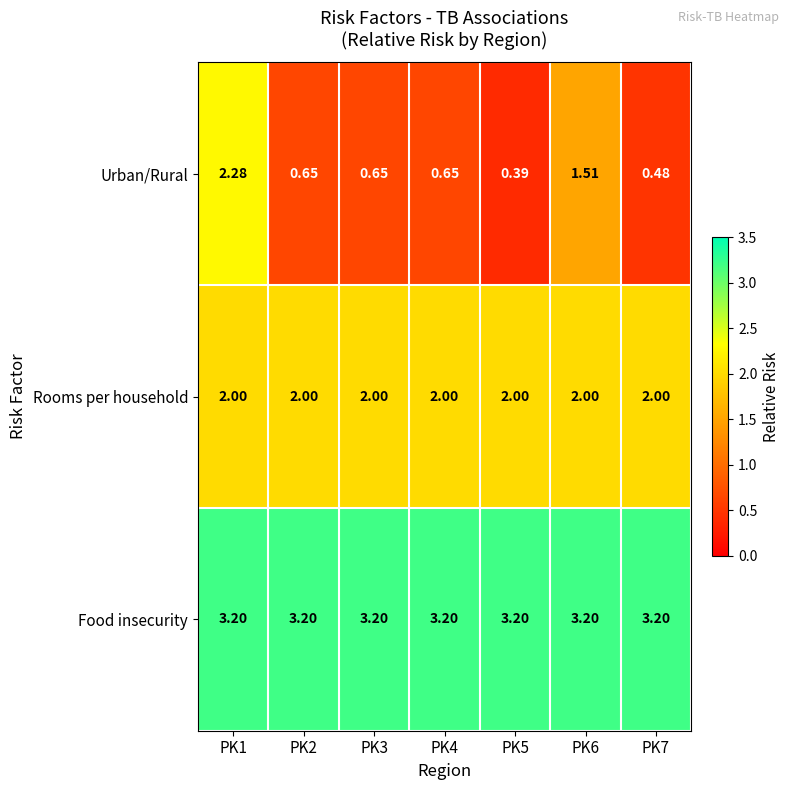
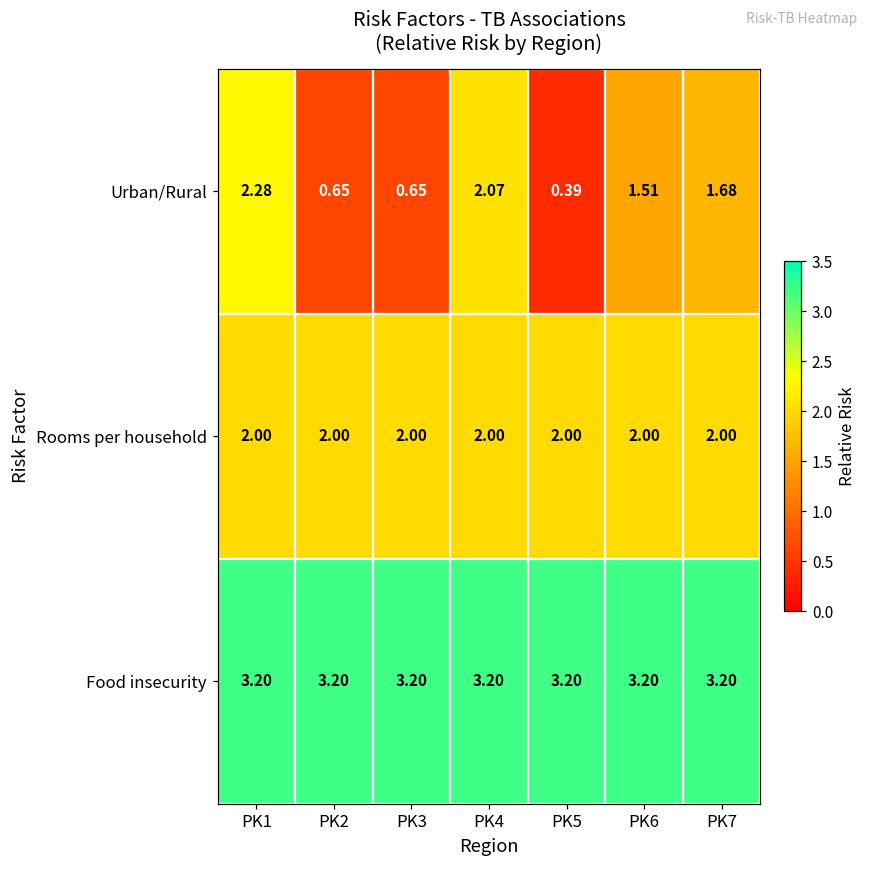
Urban/Rural, PK4: 0.65 -> 2.07
Urban/Rural, PK7: 0.48 -> 1.68
